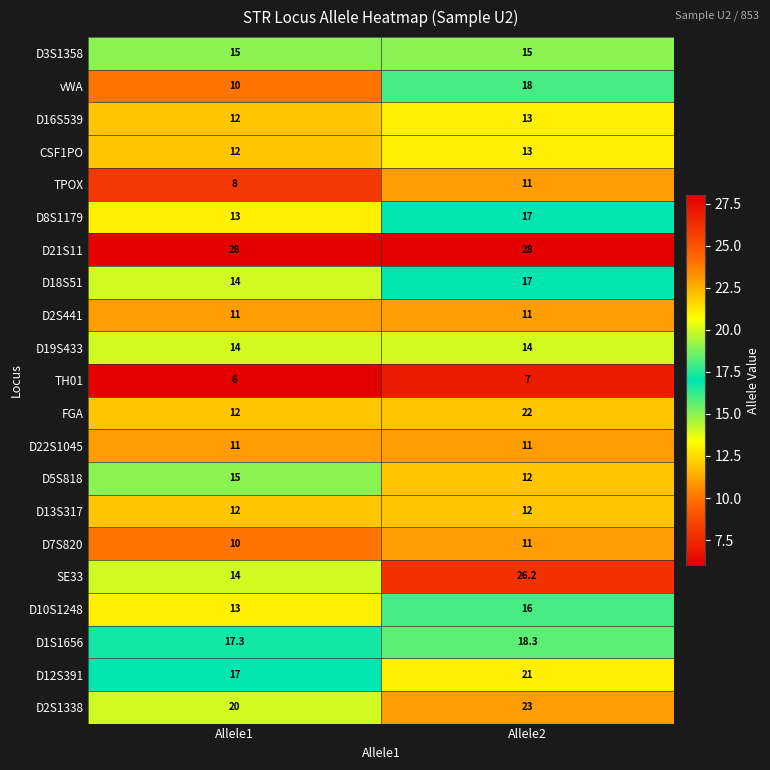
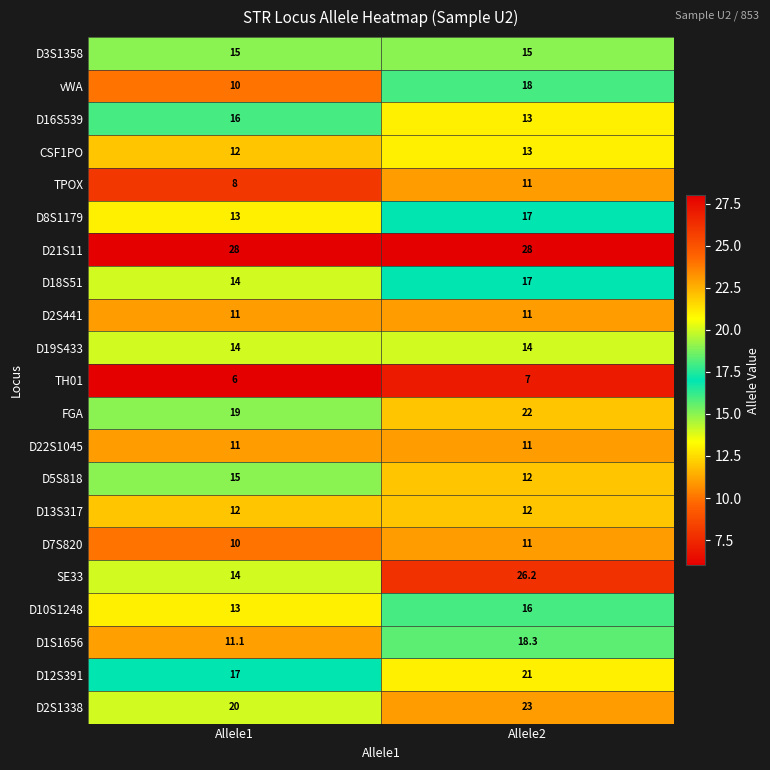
D16S539, Allele1: 12 -> 16
FGA, Allele1: 12 -> 19
D1S1656, Allele1: 17.3 -> 11.1
